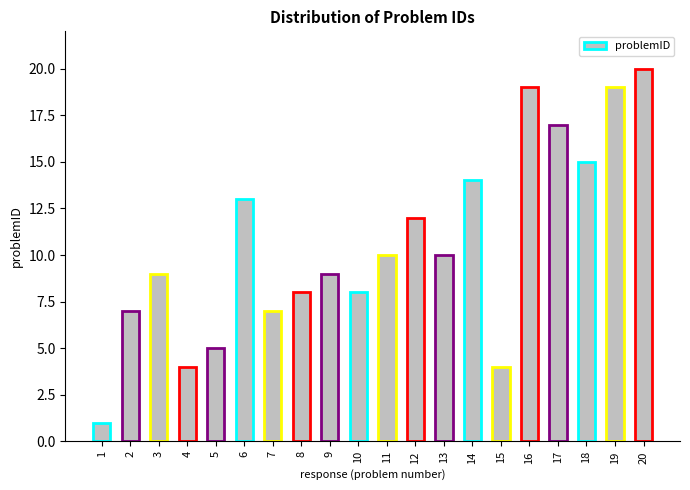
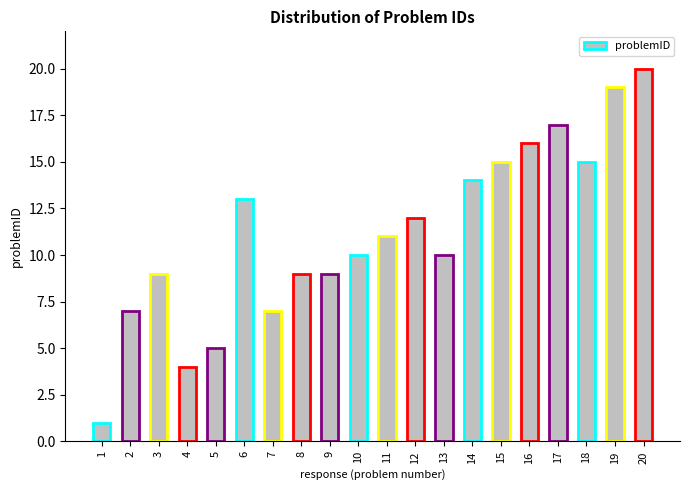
8: 8 -> 9
10: 8 -> 10
11: 10 -> 11
15: 4 -> 15
16: 19 -> 16
